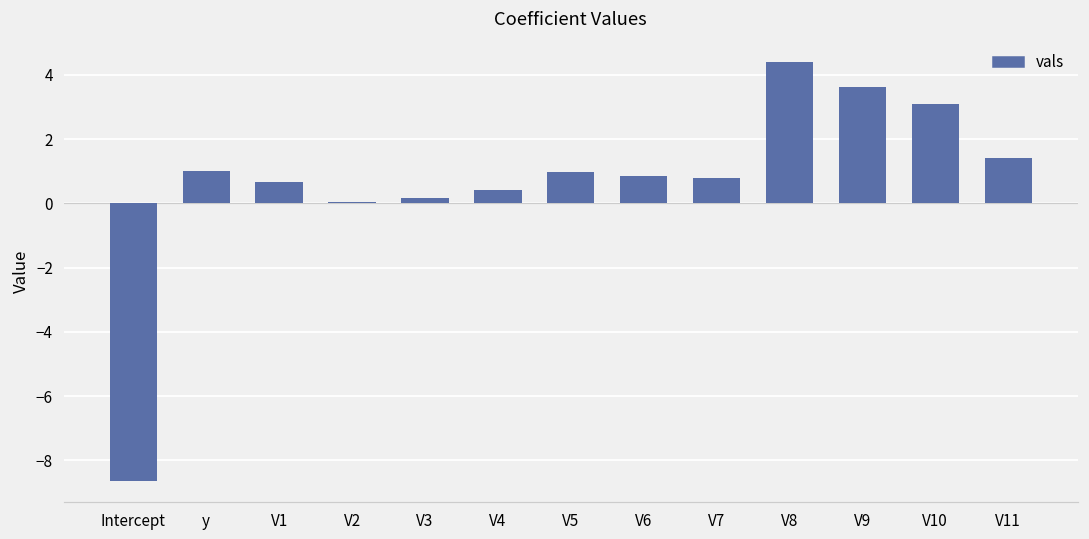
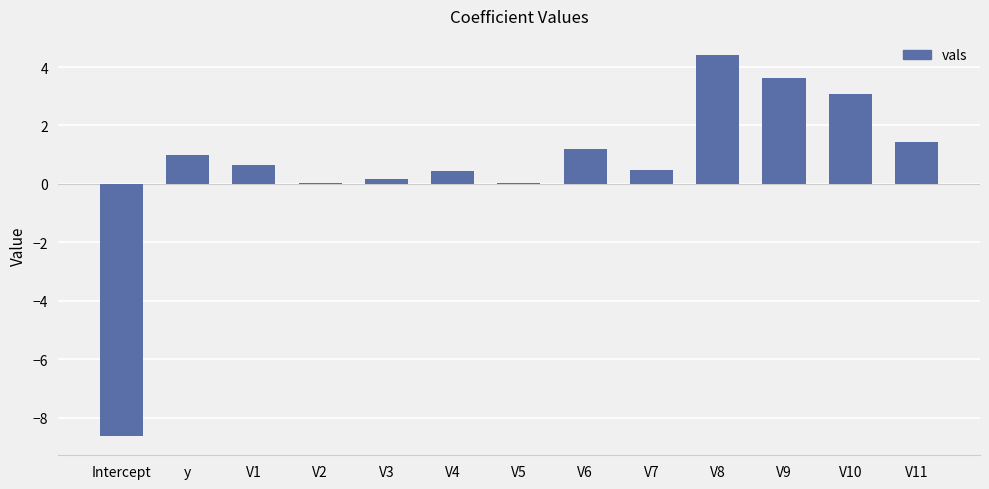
V5: 1.0 -> 0.0
V6: 0.8 -> 1.2
V7: 0.8 -> 0.5
